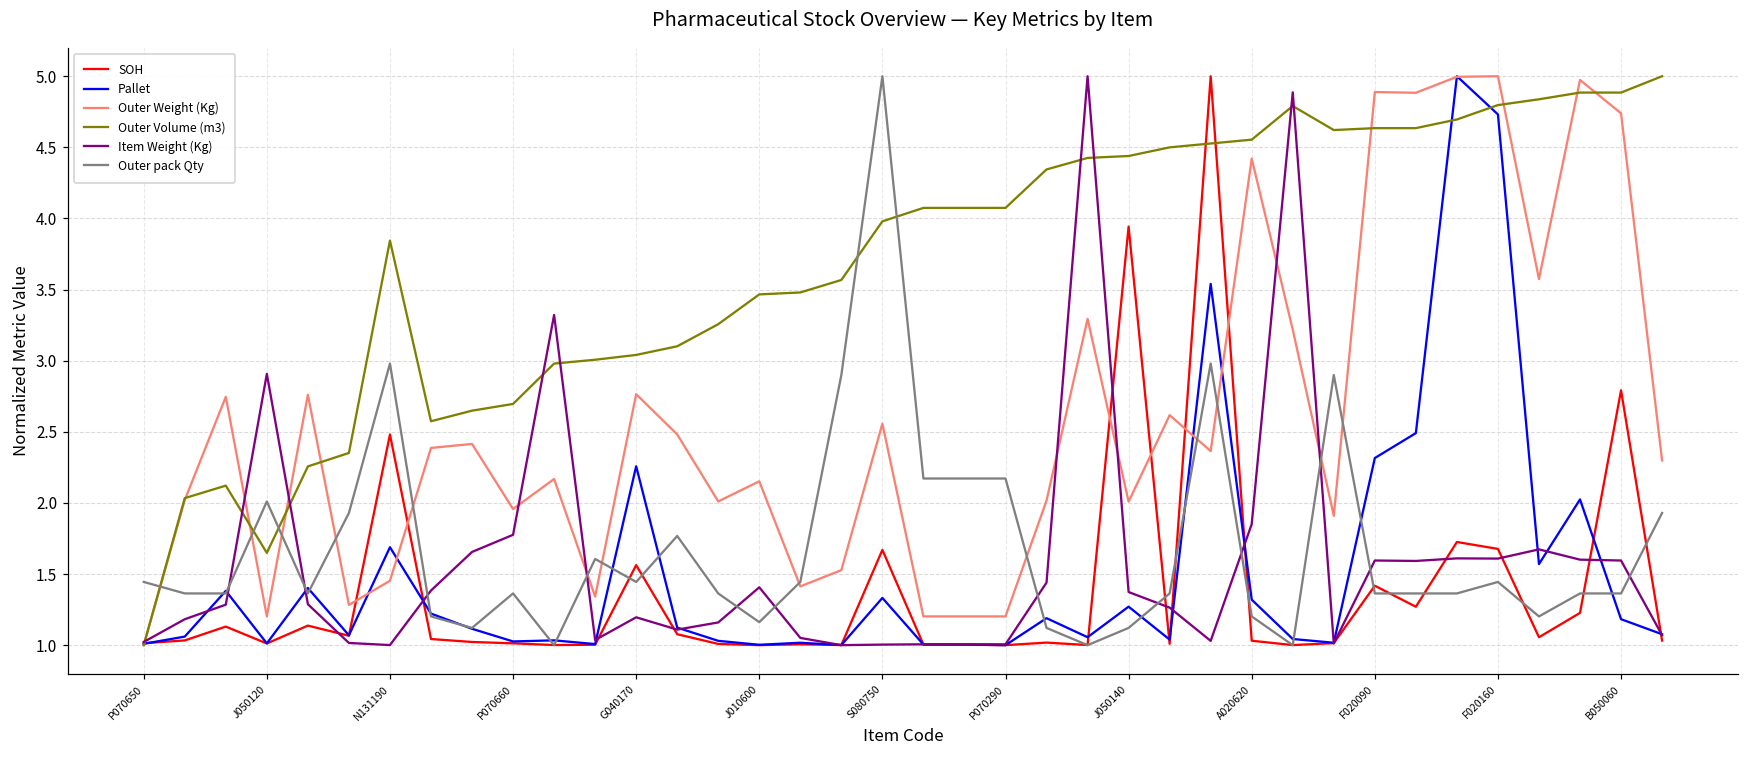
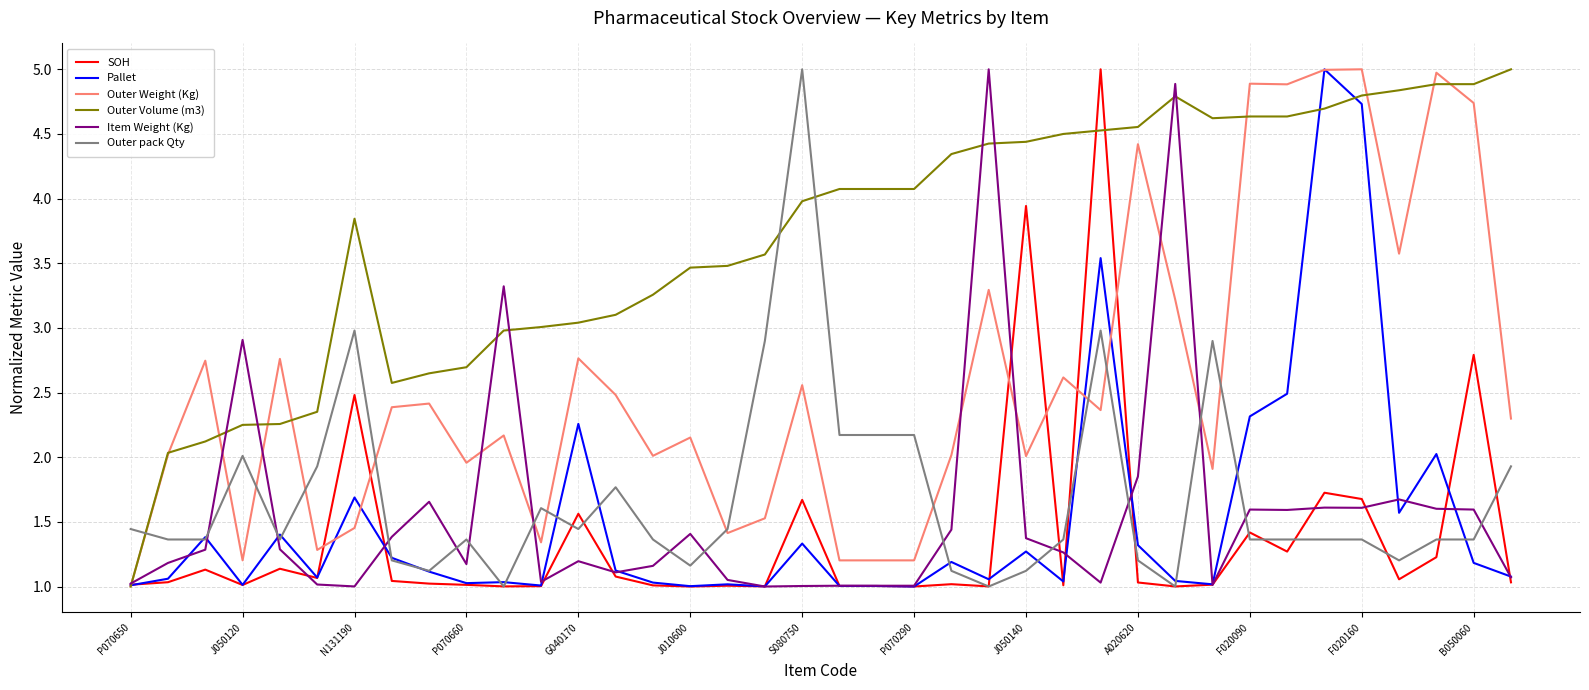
Outer Volume (m3), J050120: 1.65 -> 2.25
Item Weight (Kg), P070660: 1.78 -> 1.17
Outer pack Qty, F020160: 1.44 -> 1.36
